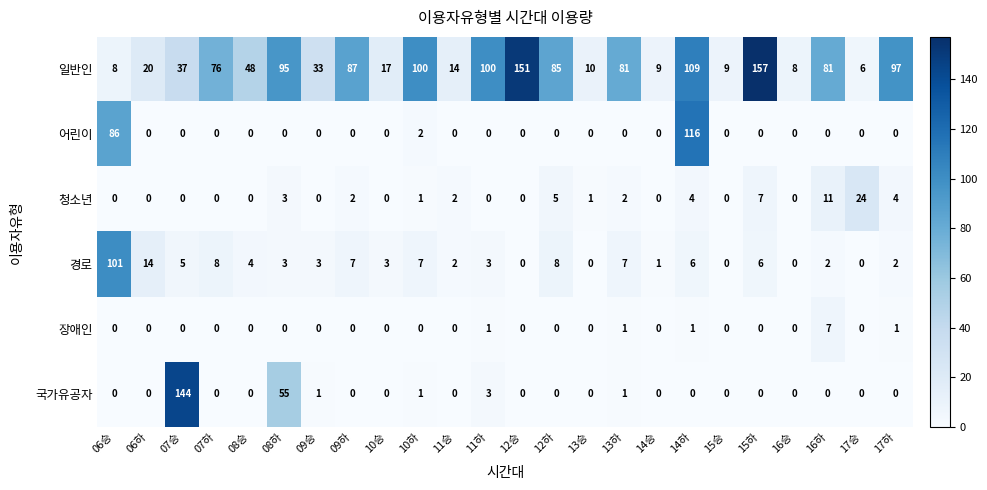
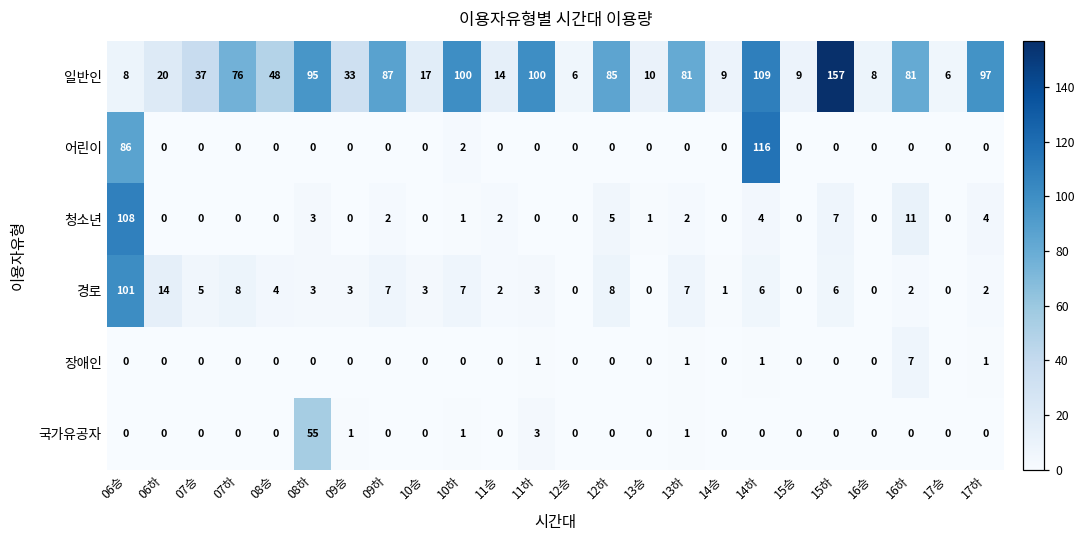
일반인, 12승: 151 -> 6
청소년, 06승: 0 -> 108
청소년, 17승: 24 -> 0
국가유공자, 07승: 144 -> 0
